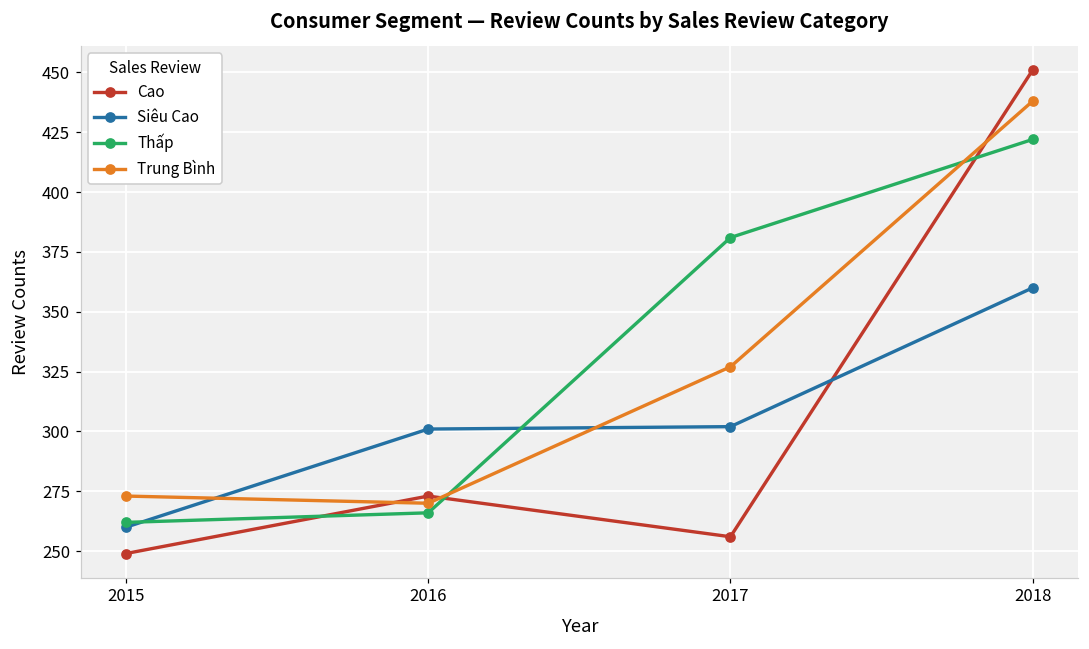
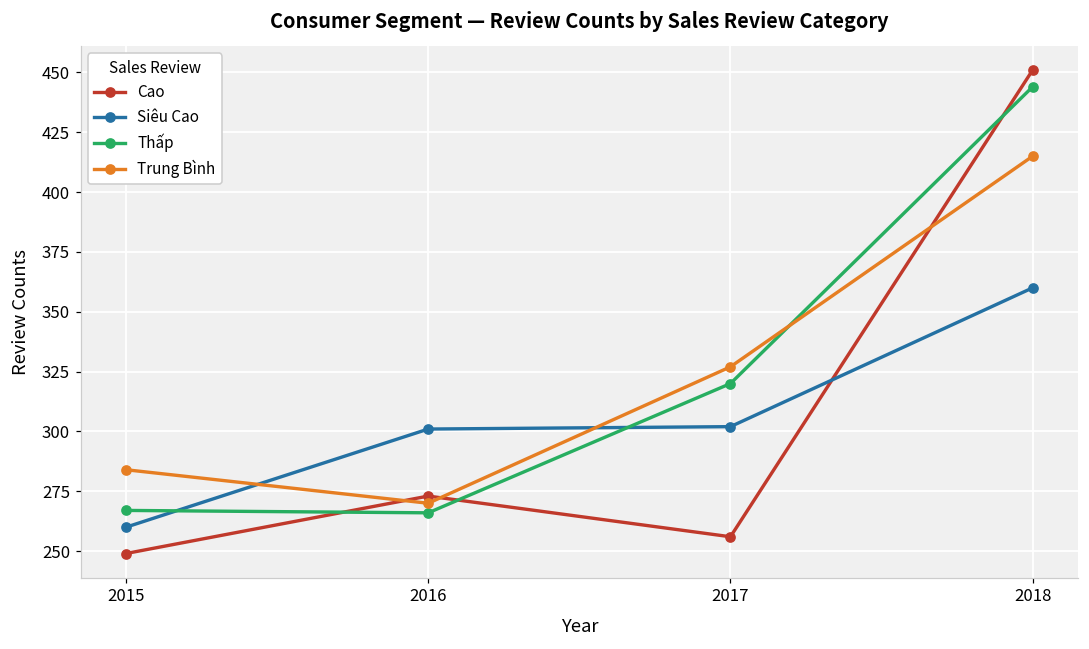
Thấp, 2015: 262 -> 267
Trung Bình, 2015: 273 -> 284
Thấp, 2017: 381 -> 320
Thấp, 2018: 422 -> 444
Trung Bình, 2018: 438 -> 415
